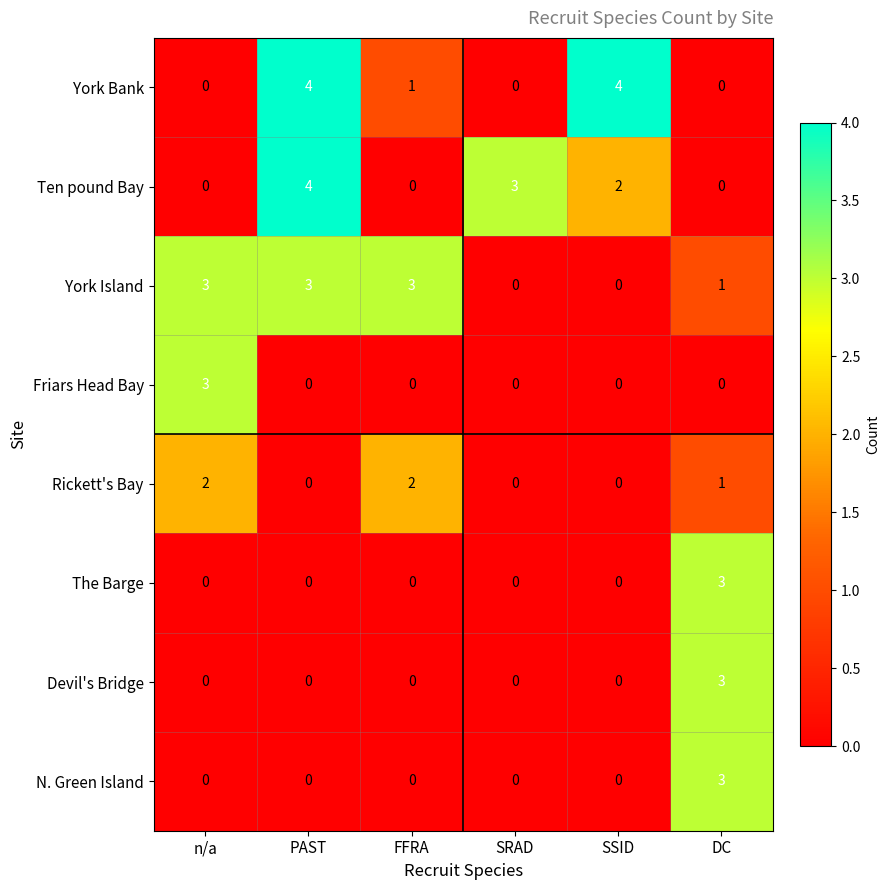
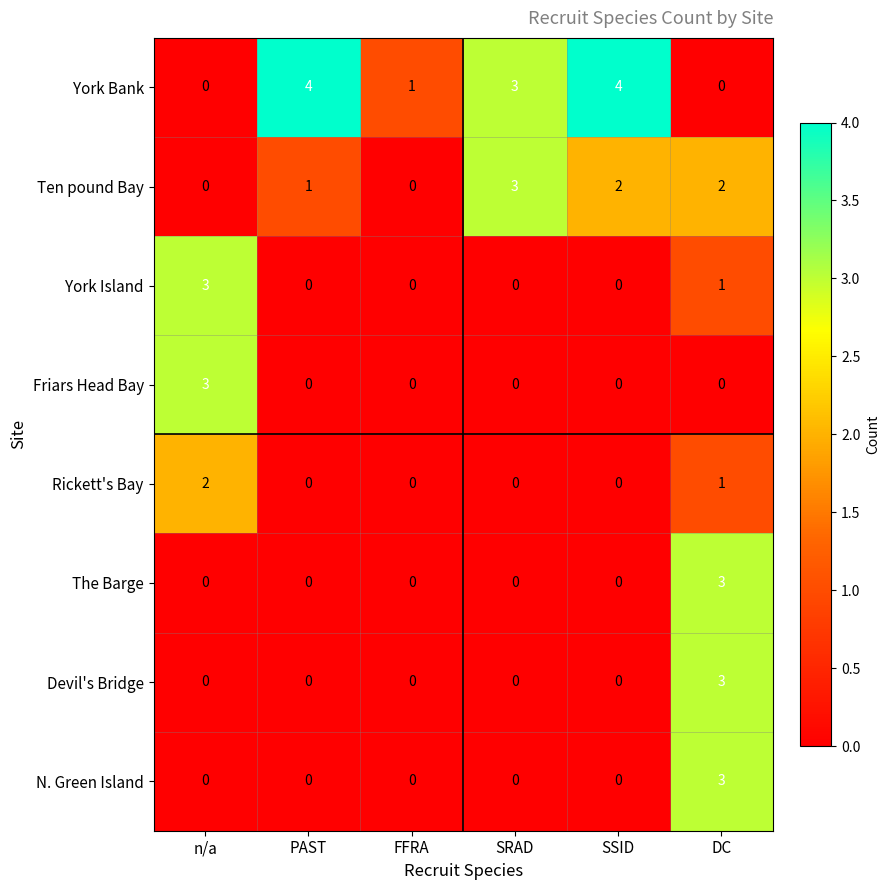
York Bank, SRAD: 0 -> 3
Ten pound Bay, PAST: 4 -> 1
Ten pound Bay, DC: 0 -> 2
York Island, PAST: 3 -> 0
York Island, FFRA: 3 -> 0
Rickett's Bay, FFRA: 2 -> 0
